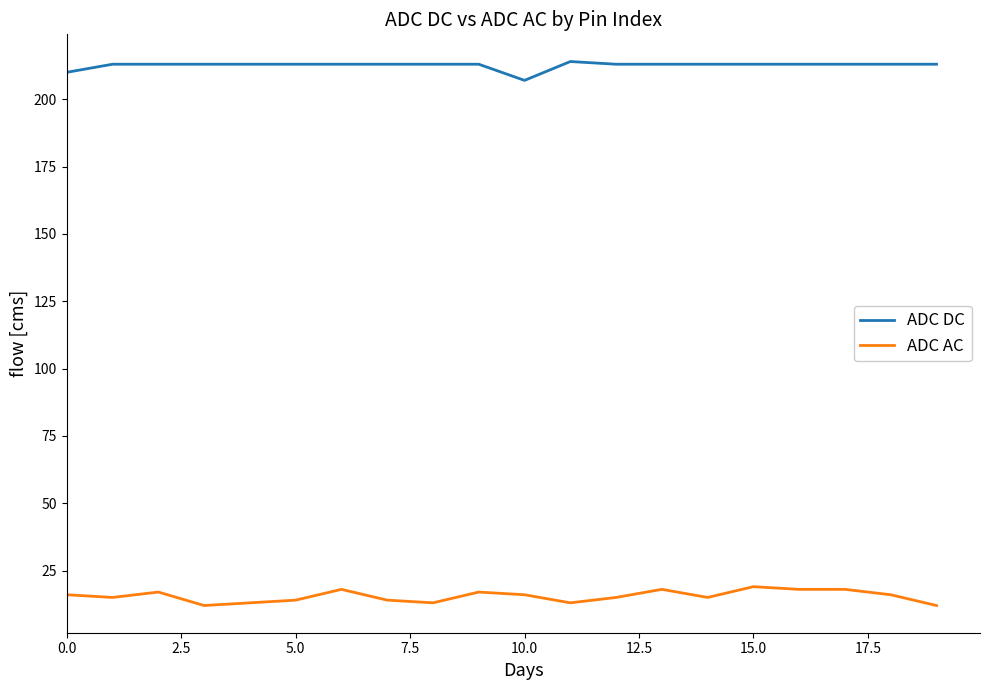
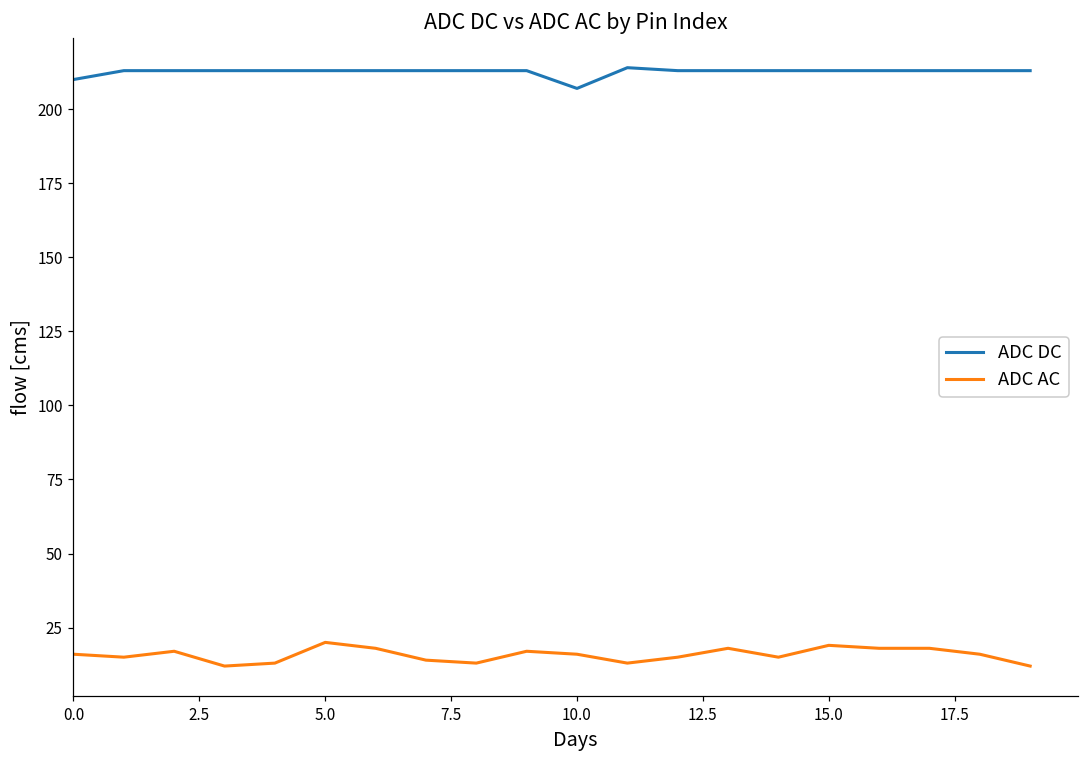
ADC AC, 5.0: 14 -> 20
